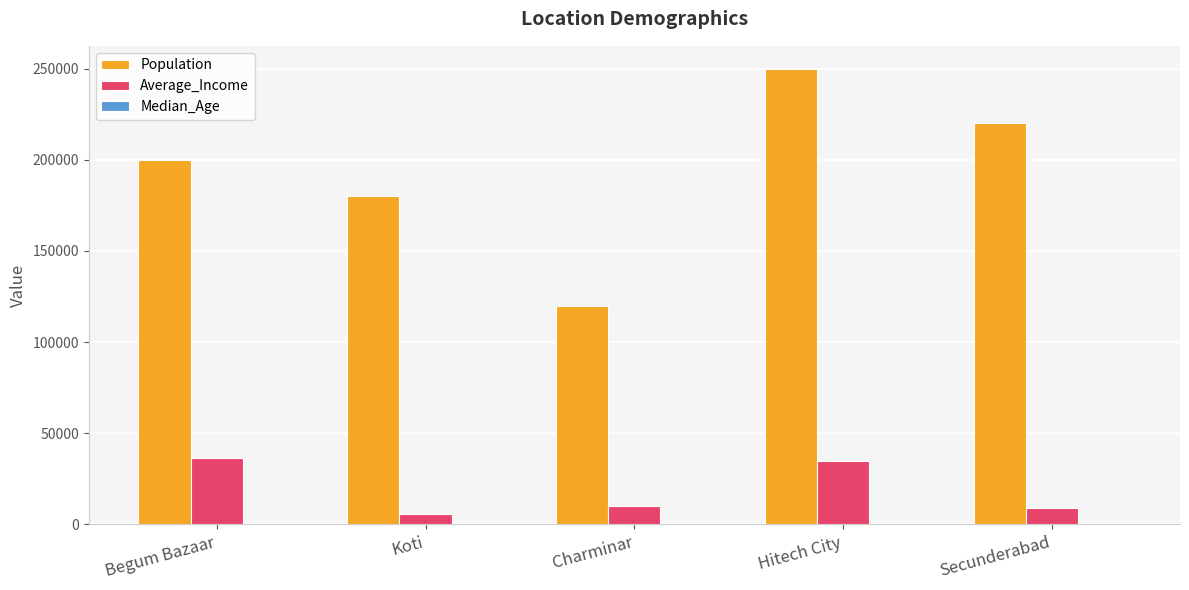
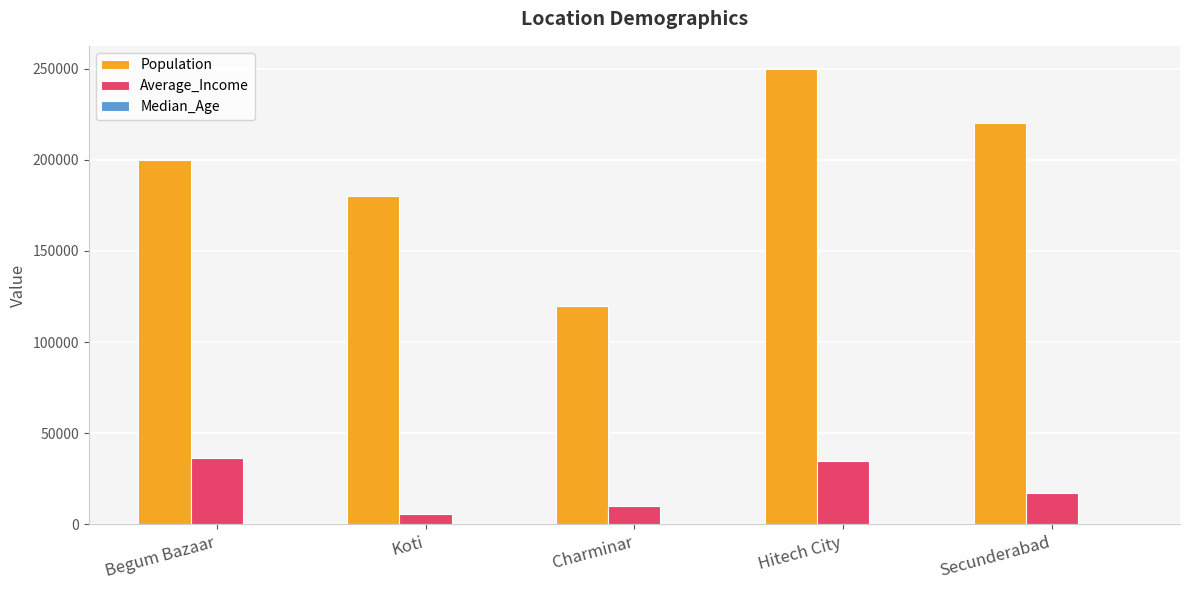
Average_Income, Secunderabad: 9000 -> 17000
